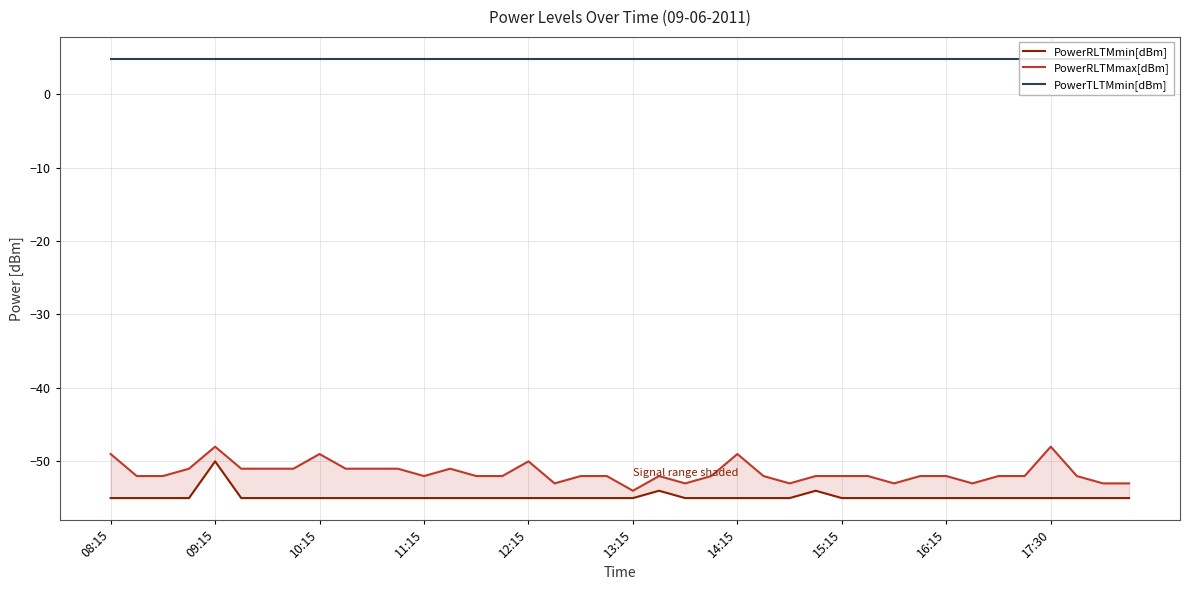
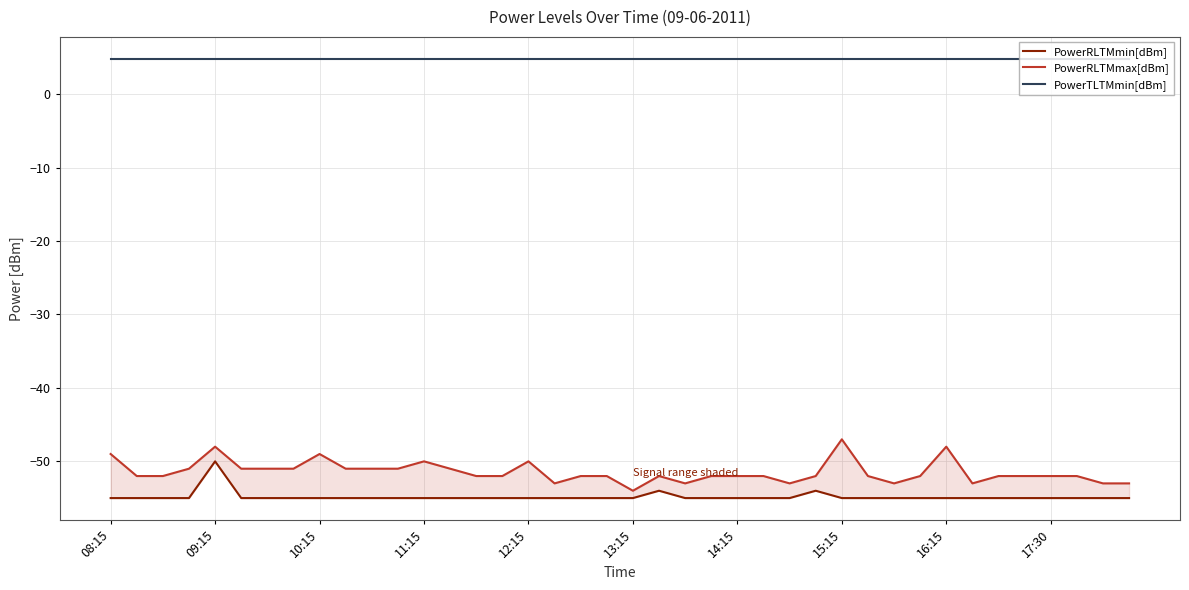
PowerRLTMmax[dBm], 11:15: -52 -> -50
PowerRLTMmax[dBm], 14:15: -49 -> -52
PowerRLTMmax[dBm], 15:15: -52 -> -47
PowerRLTMmax[dBm], 16:15: -52 -> -48
PowerRLTMmax[dBm], 17:30: -48 -> -52
